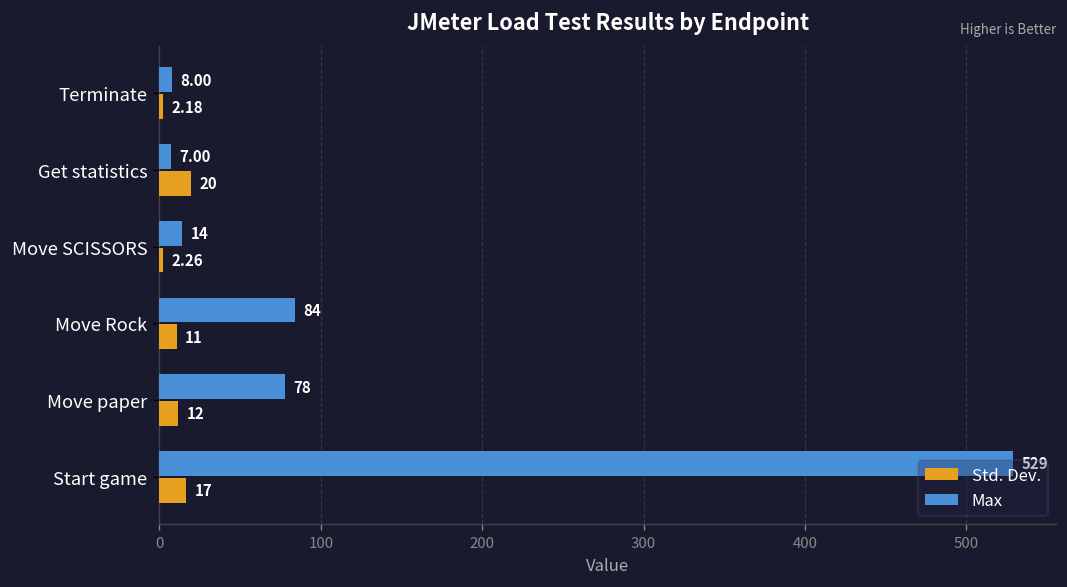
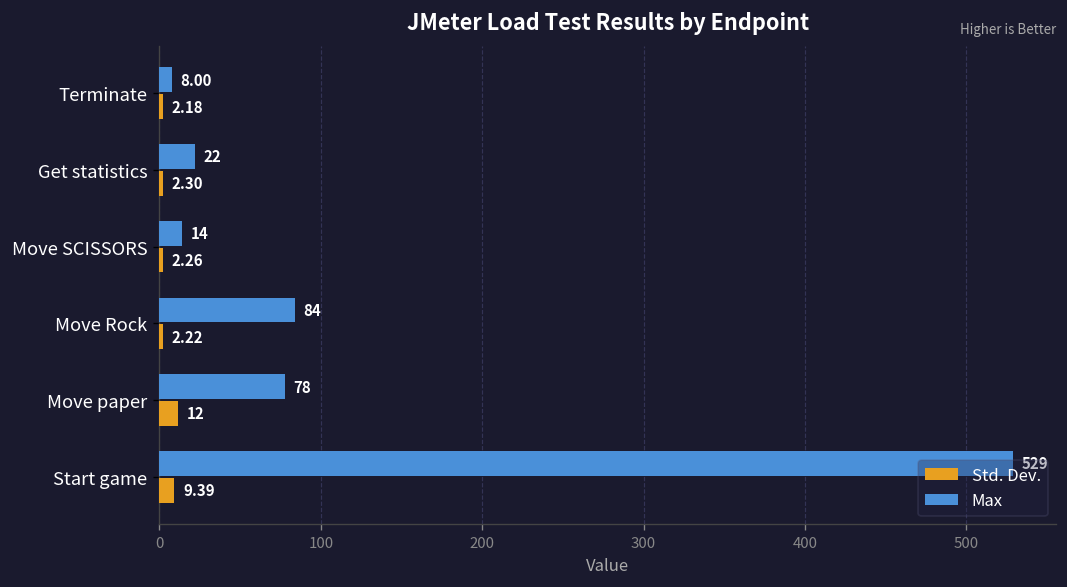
Max, Get statistics: 7.00 -> 22
Std. Dev., Get statistics: 20 -> 2.30
Std. Dev., Move Rock: 11 -> 2.22
Std. Dev., Start game: 17 -> 9.39
